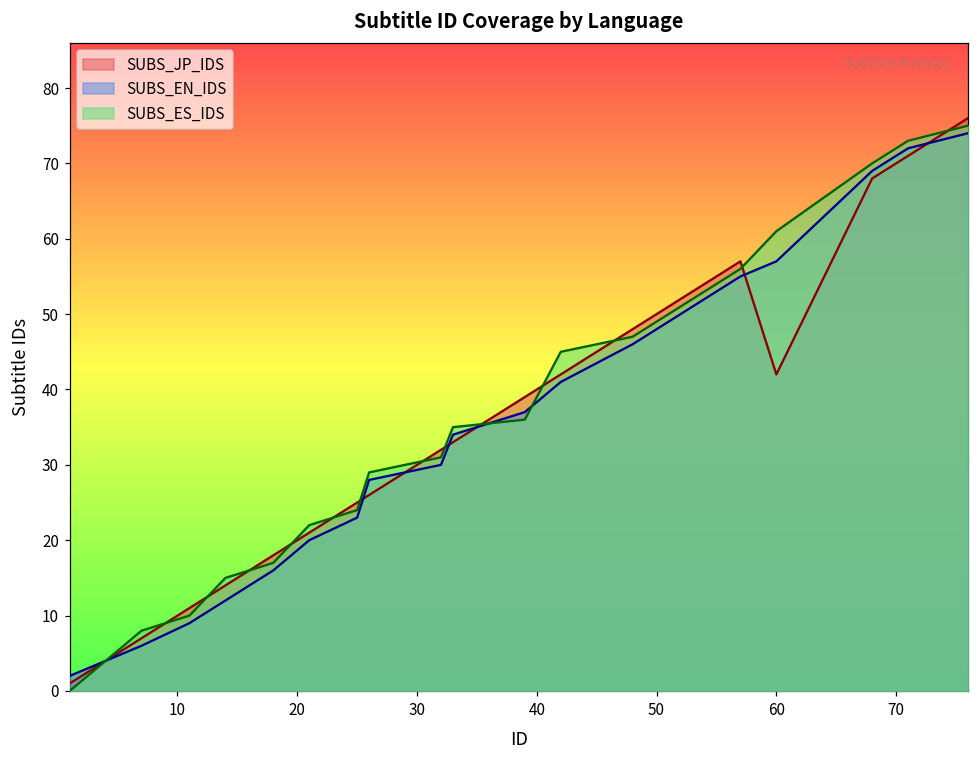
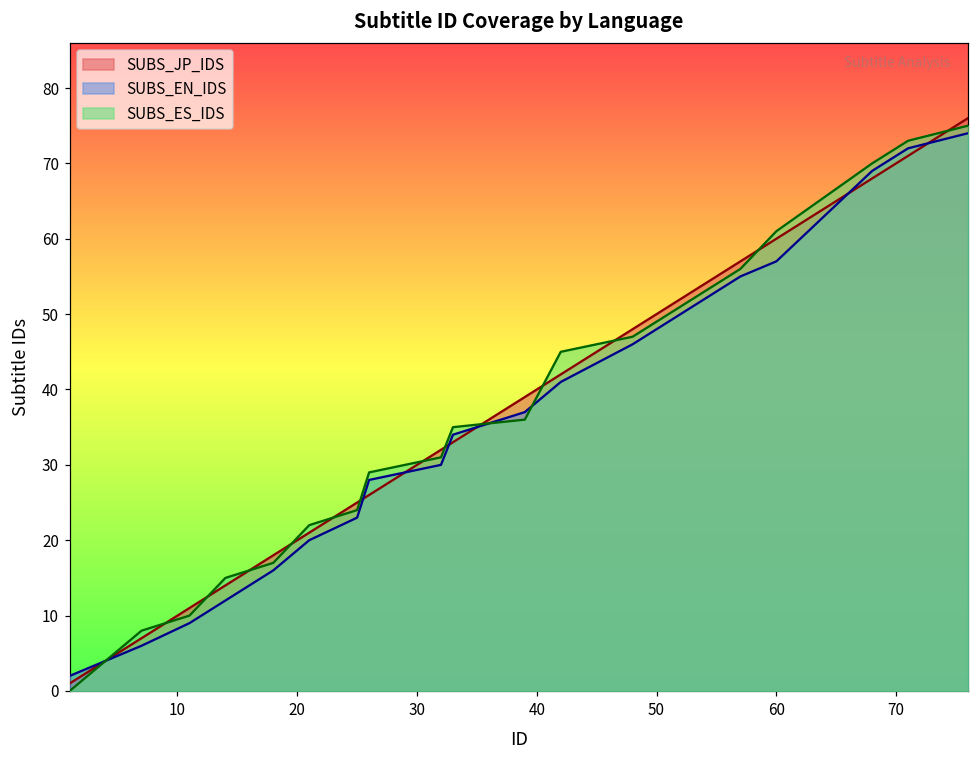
SUBS_JP_IDS, 60: 42 -> 60
